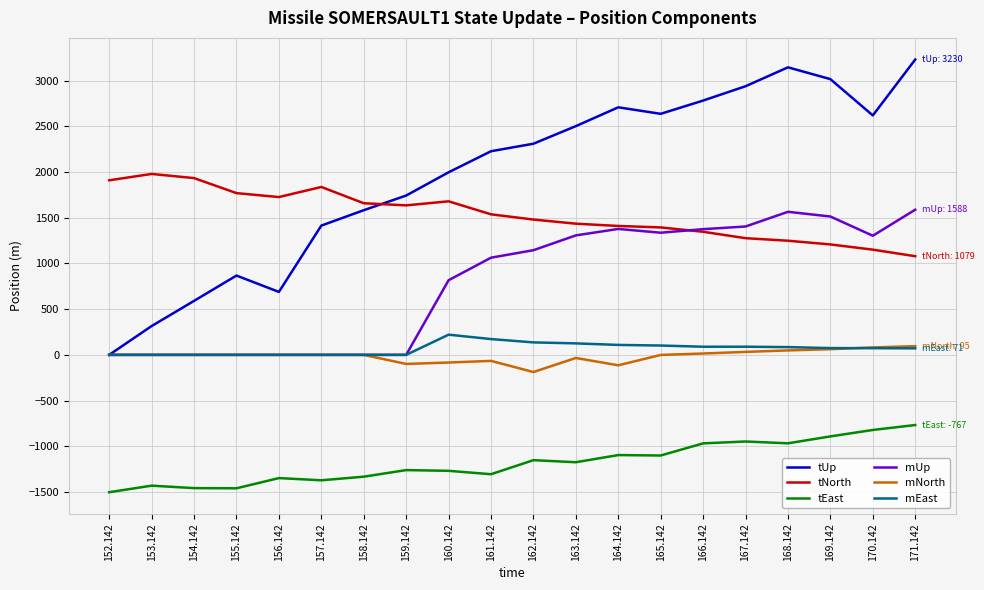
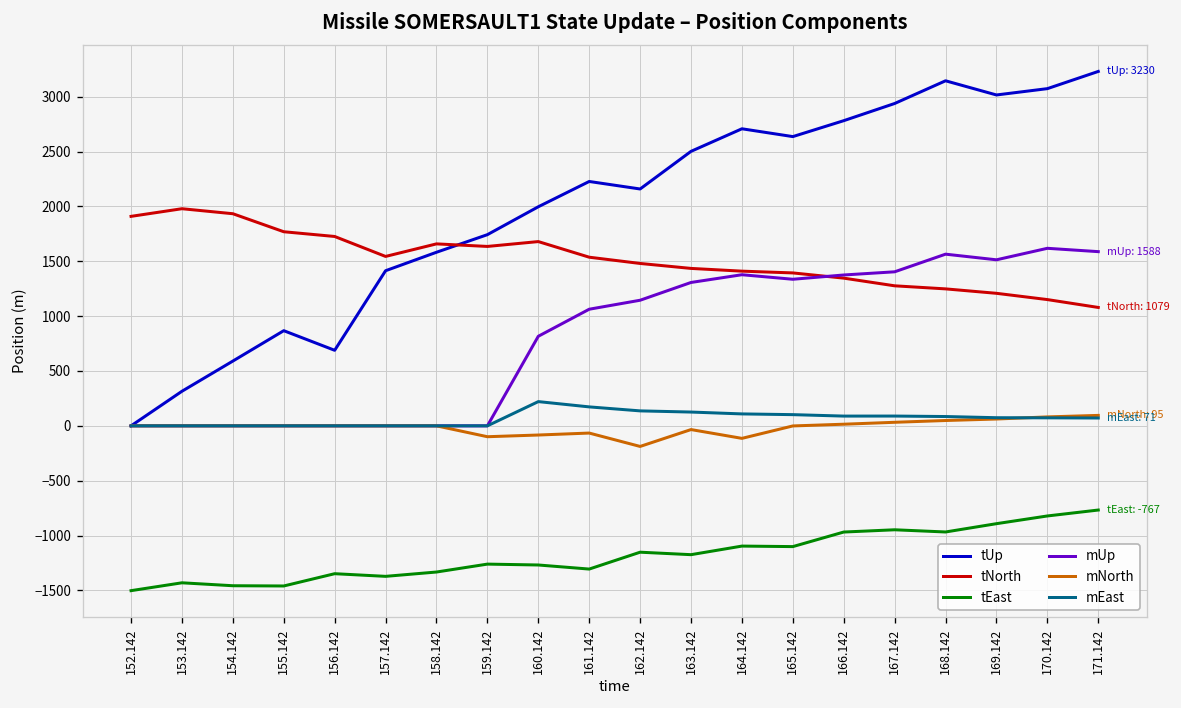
tNorth, 157.142: 1800 -> 1500
tUp, 162.142: 2300 -> 2200
tUp, 170.142: 2600 -> 3100
mUp, 170.142: 1300 -> 1600
